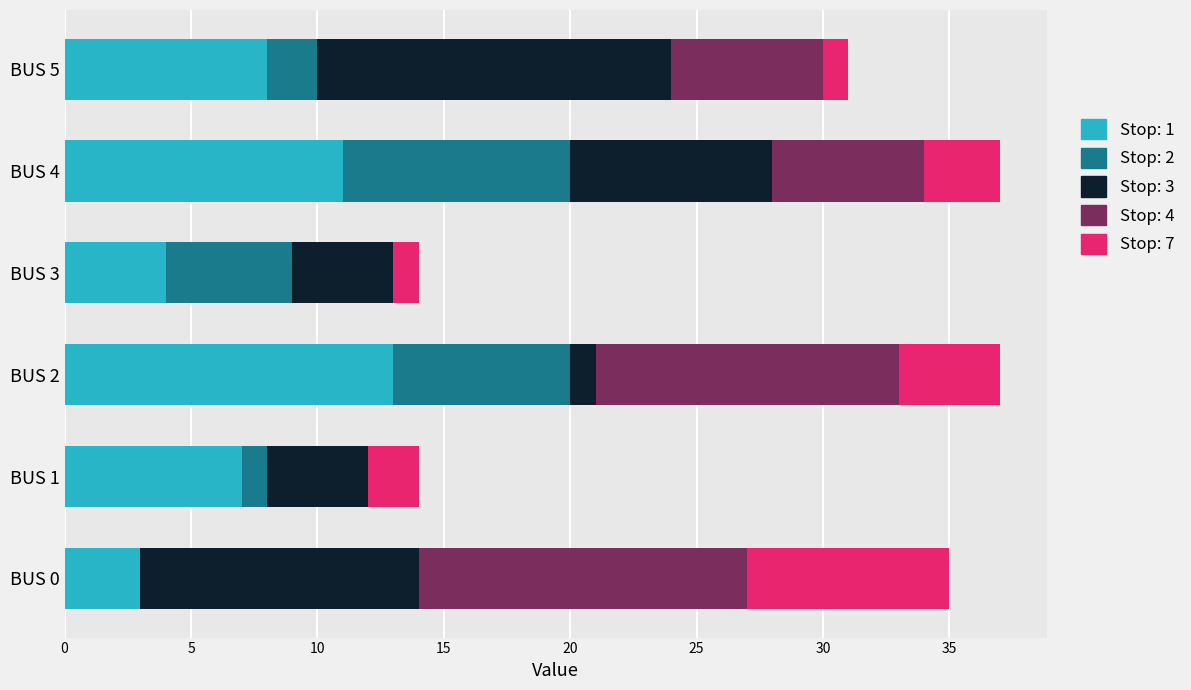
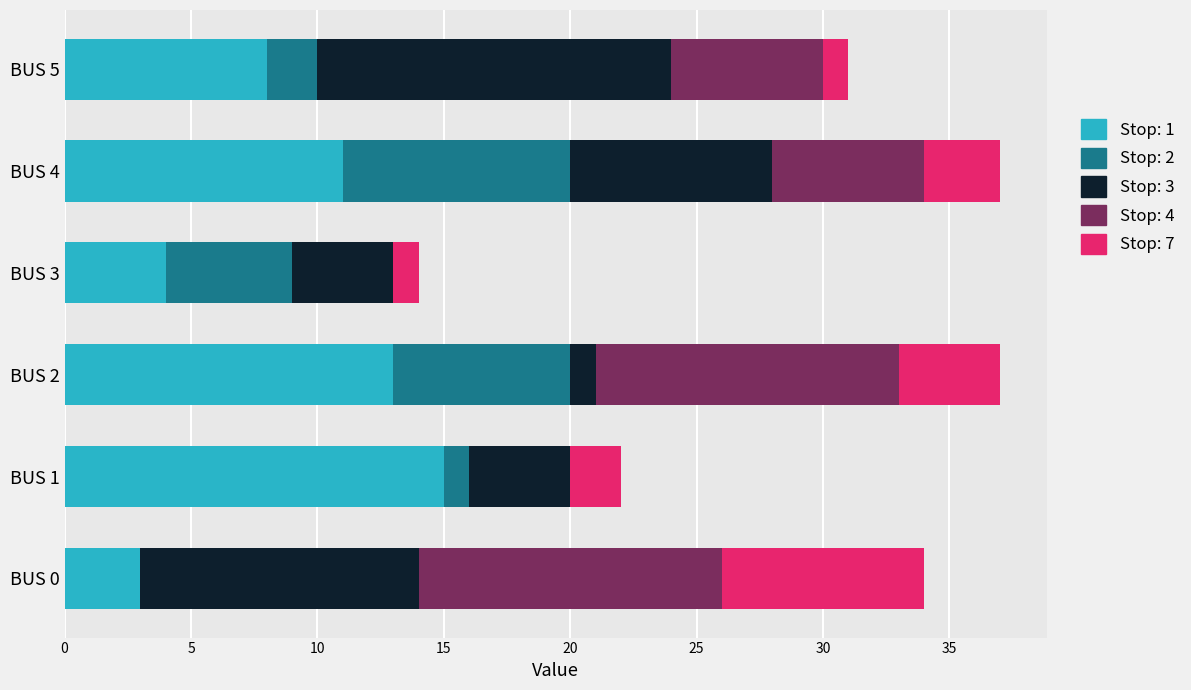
Stop: 1, BUS 1: 7 -> 15
Stop: 4, BUS 0: 13 -> 12
